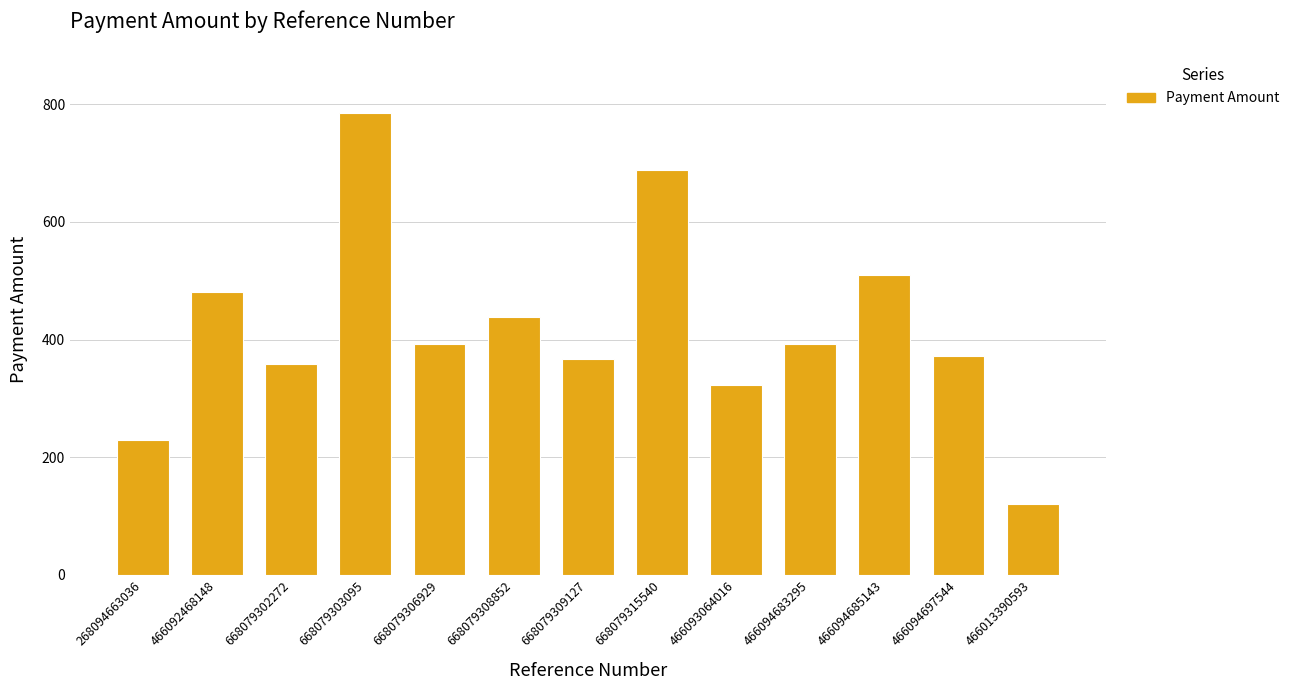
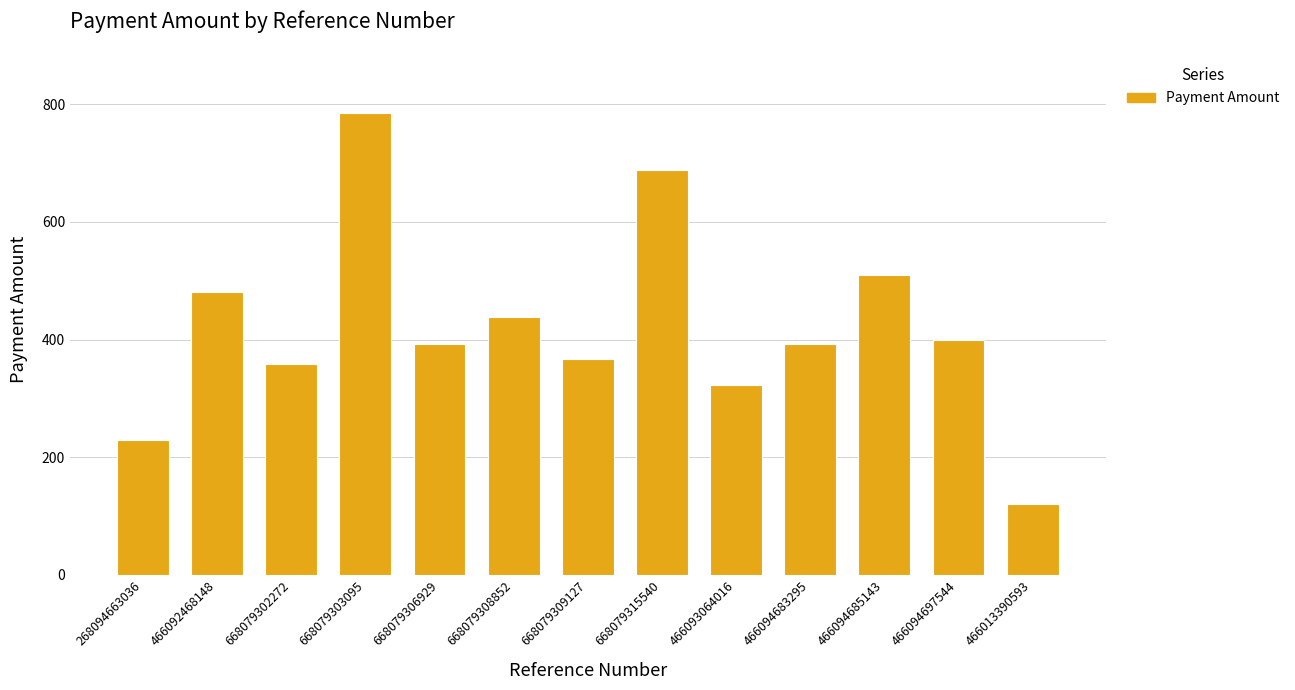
466094697544: 370 -> 400
